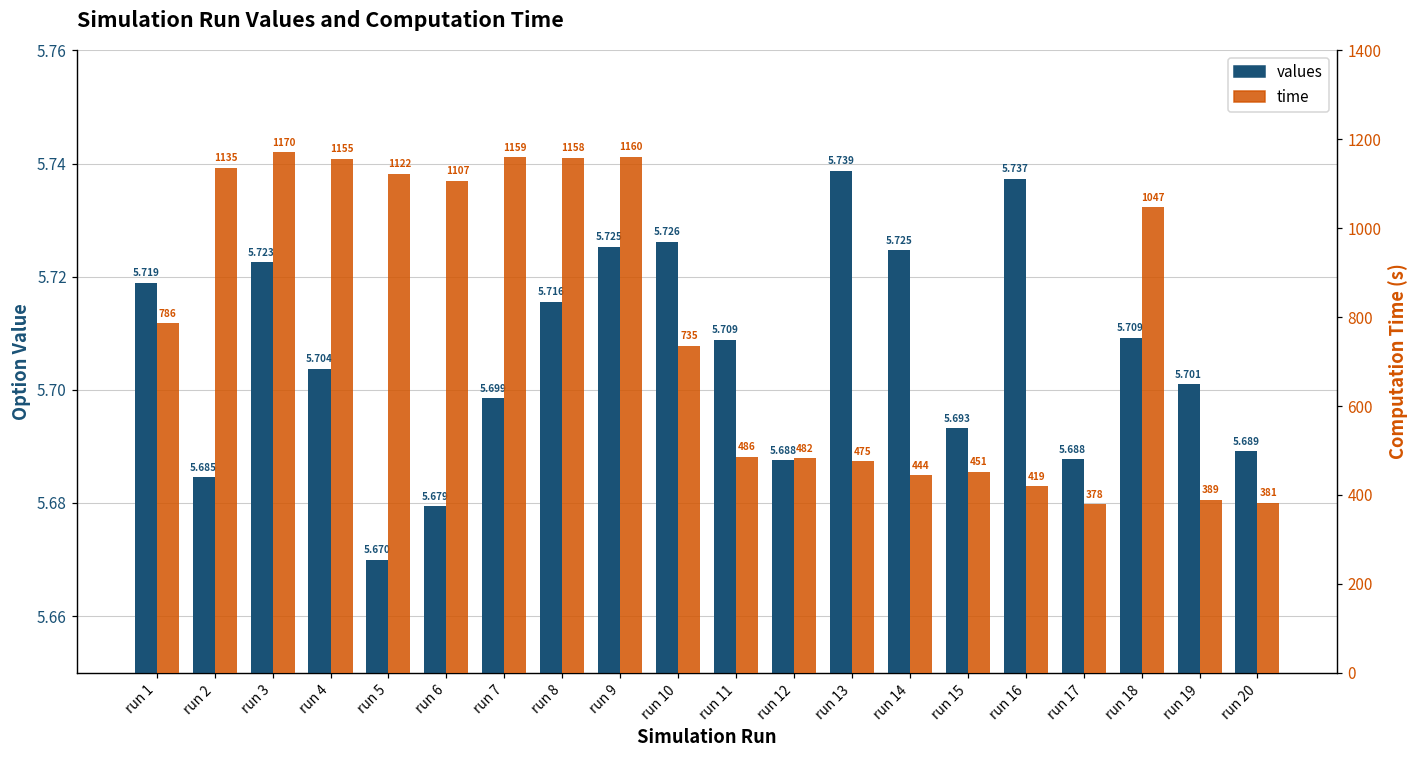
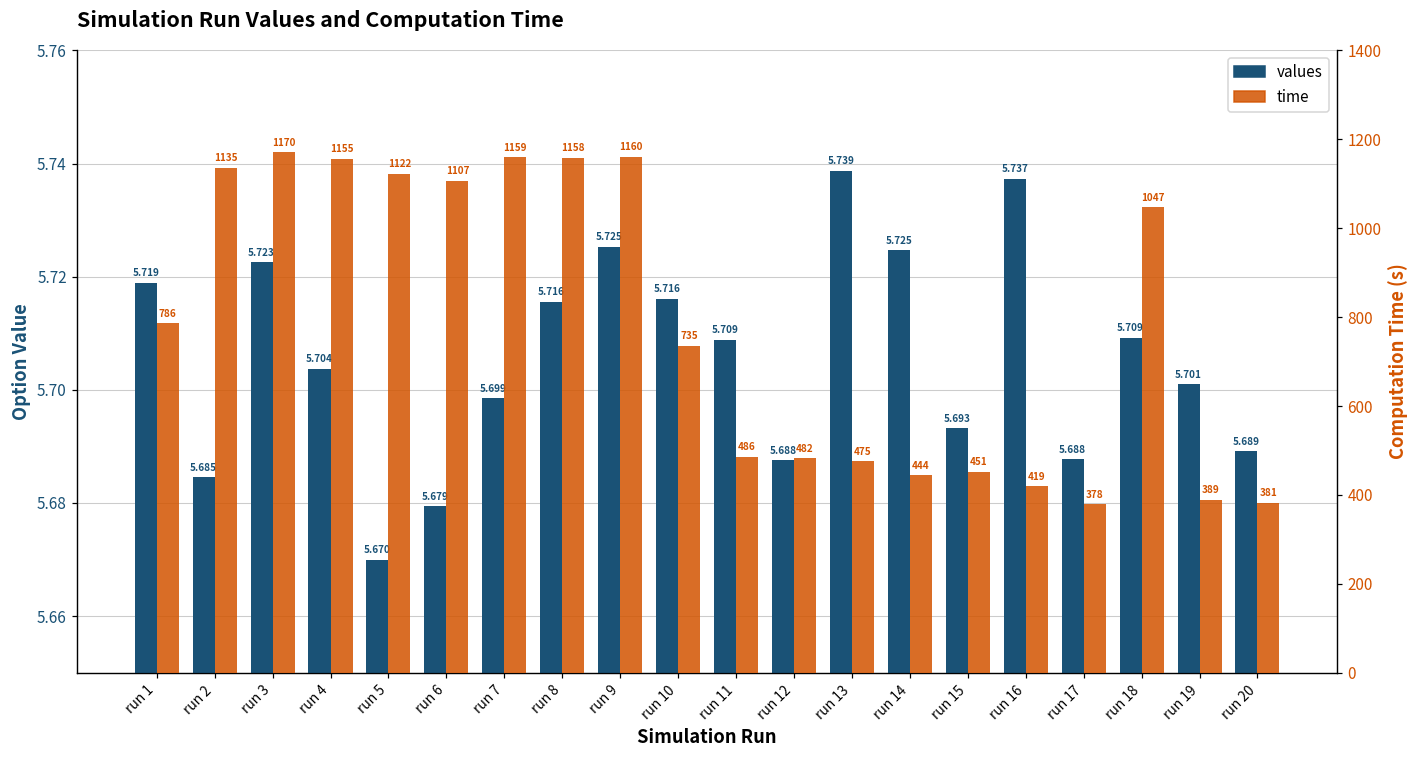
values, run 10: 5.726 -> 5.716
